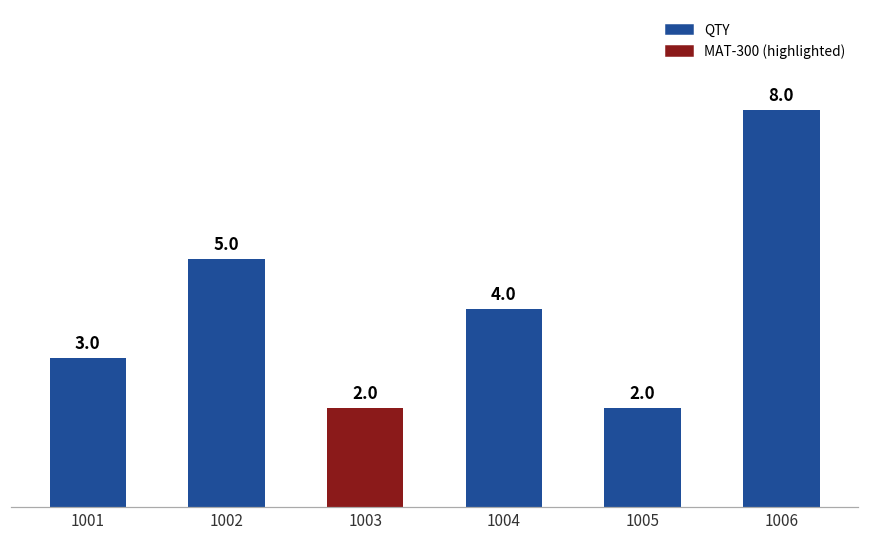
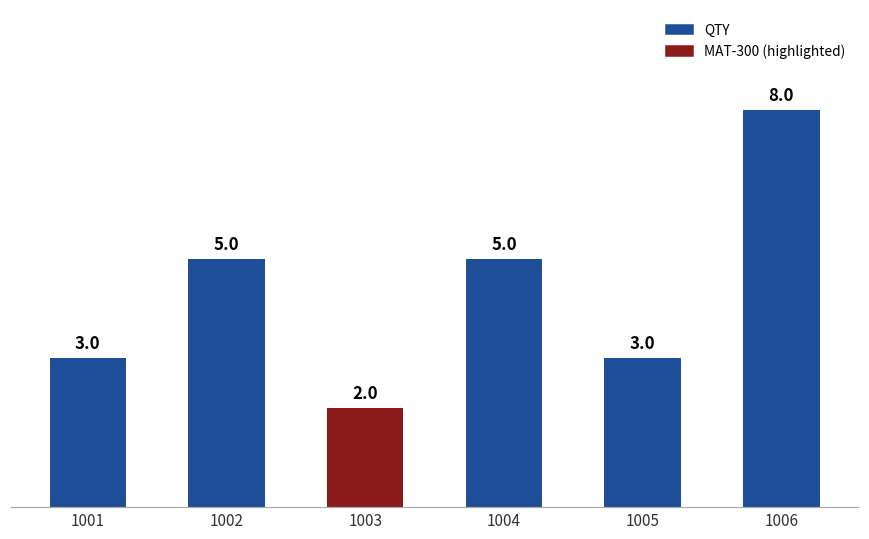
1004: 4.0 -> 5.0
1005: 2.0 -> 3.0
